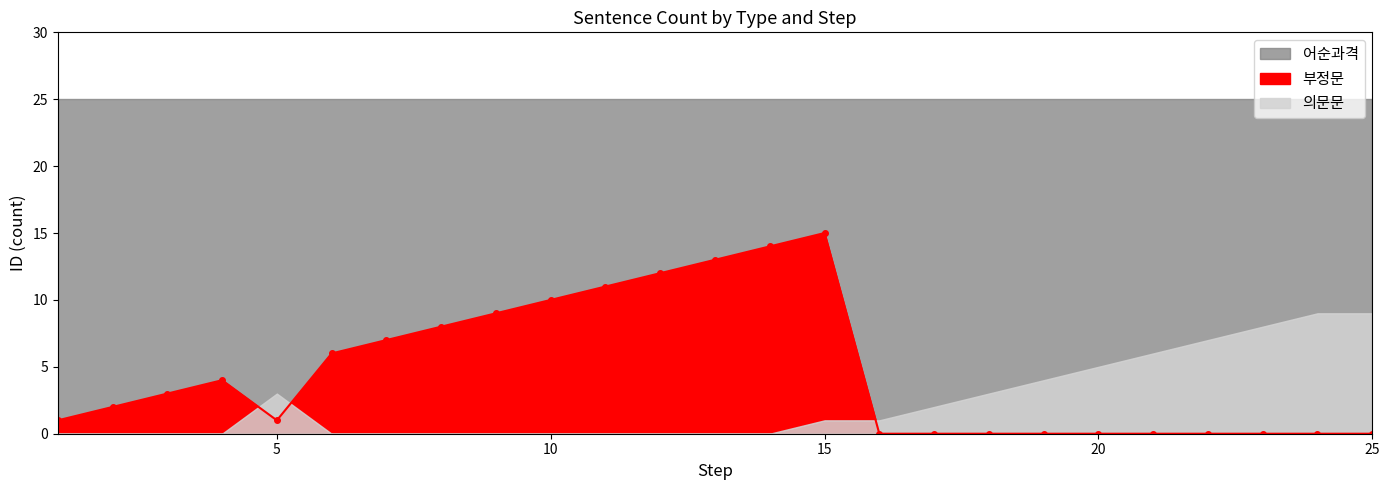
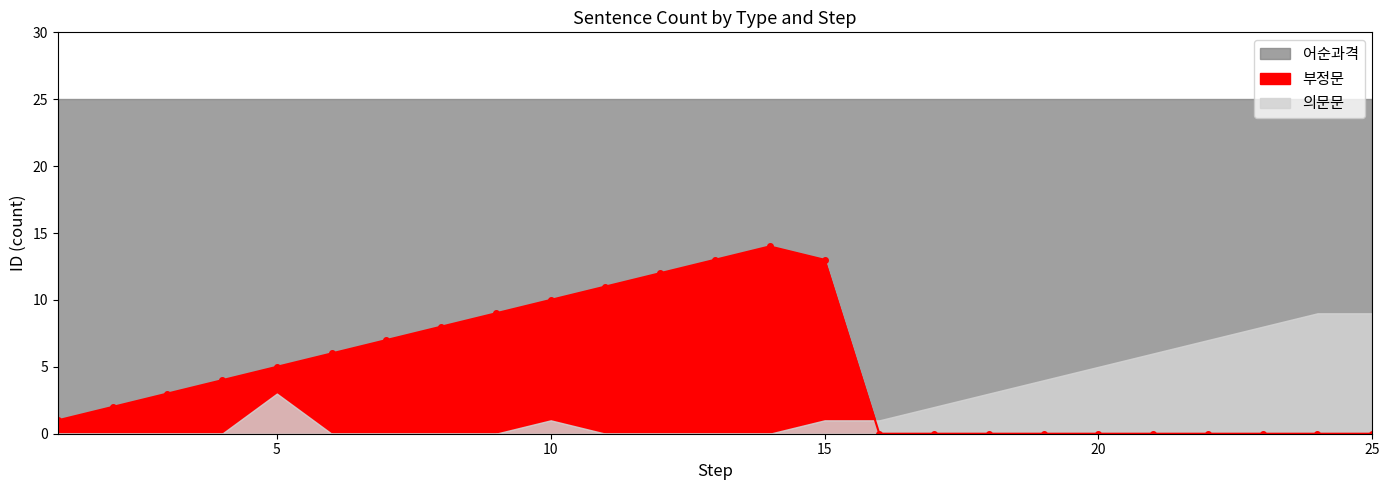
부정문, 5: 1 -> 5
의문문, 10: 0 -> 1
부정문, 15: 15 -> 13
